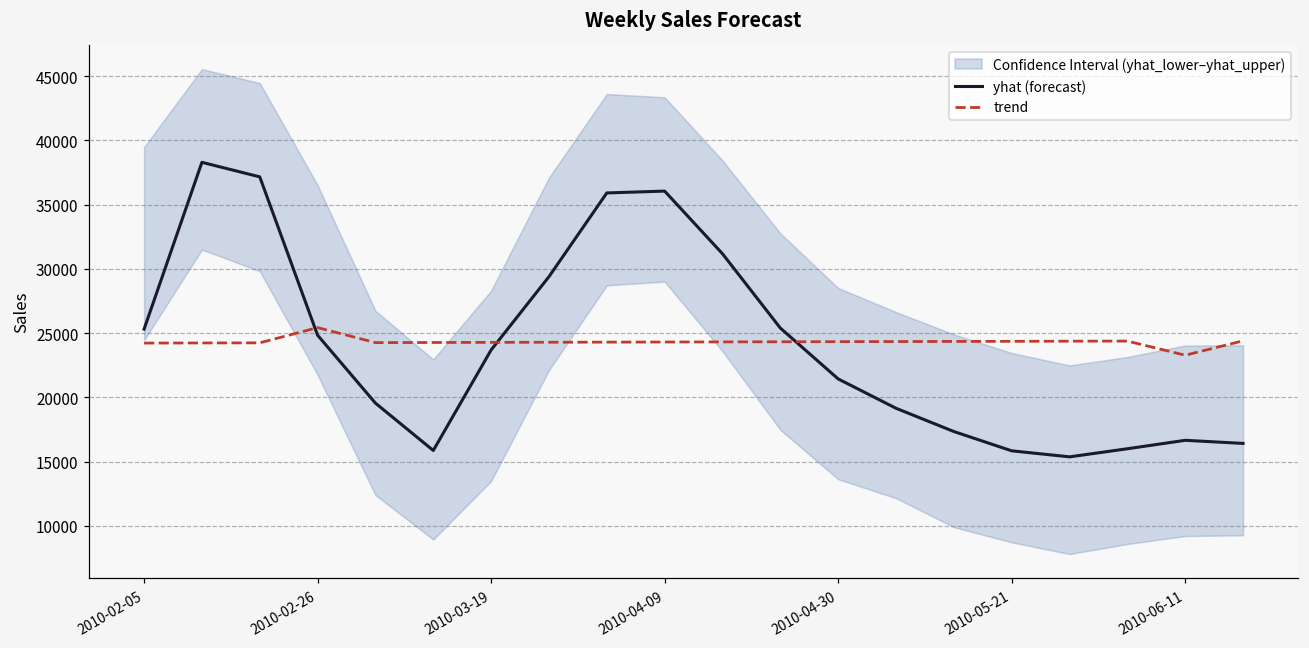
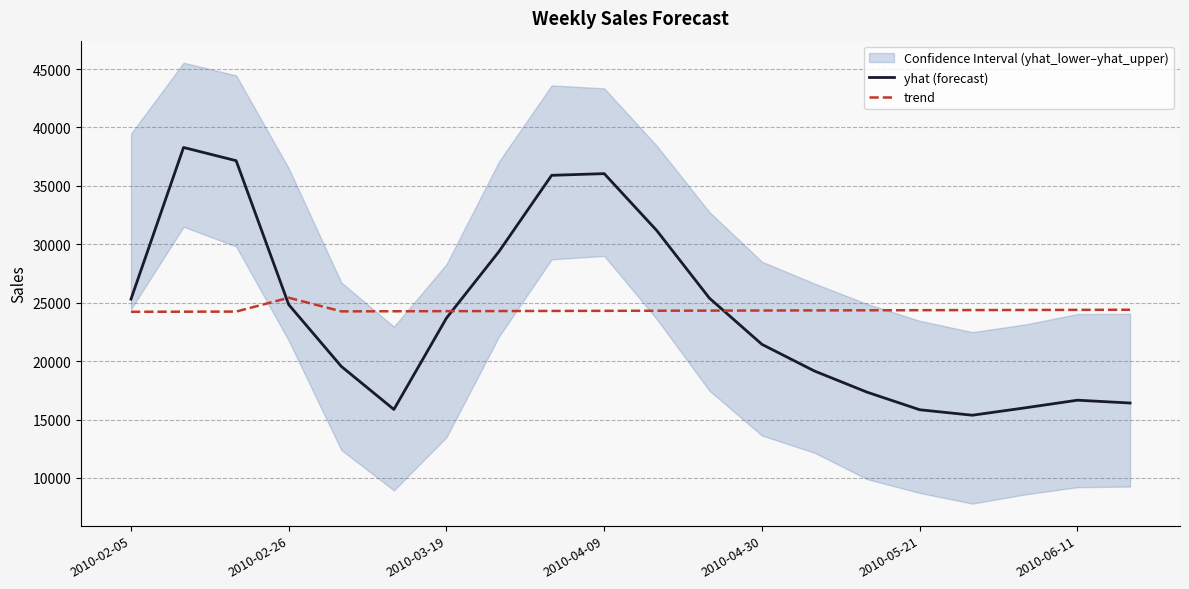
trend, 2010-06-11: 23300 -> 24400
